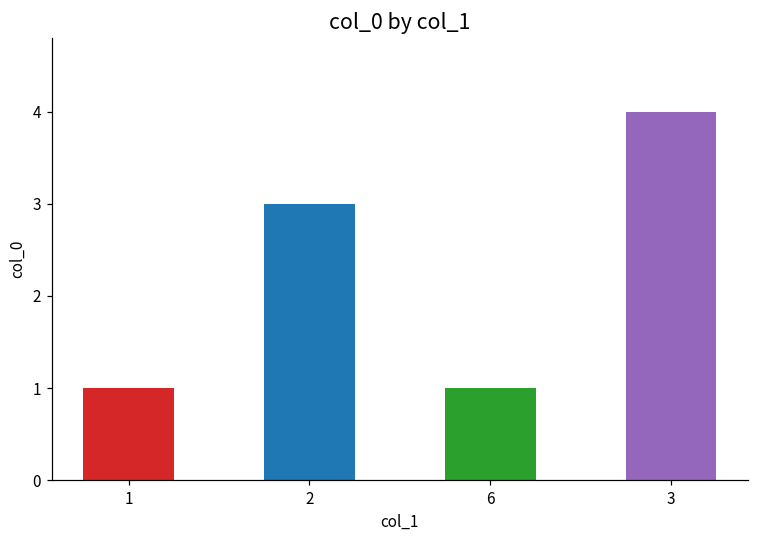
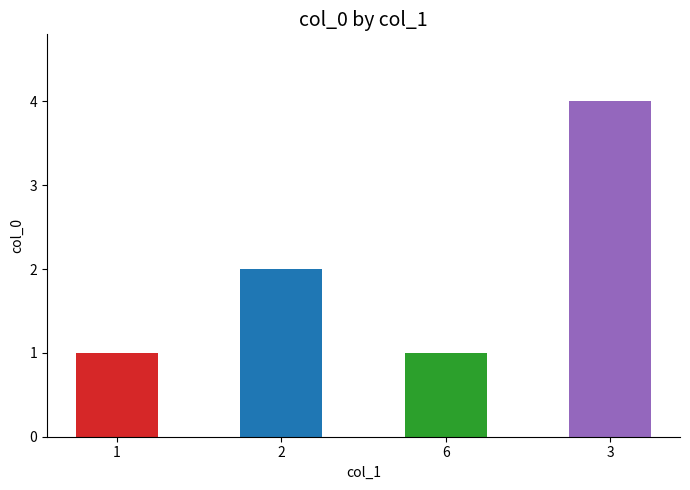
2: 3 -> 2
